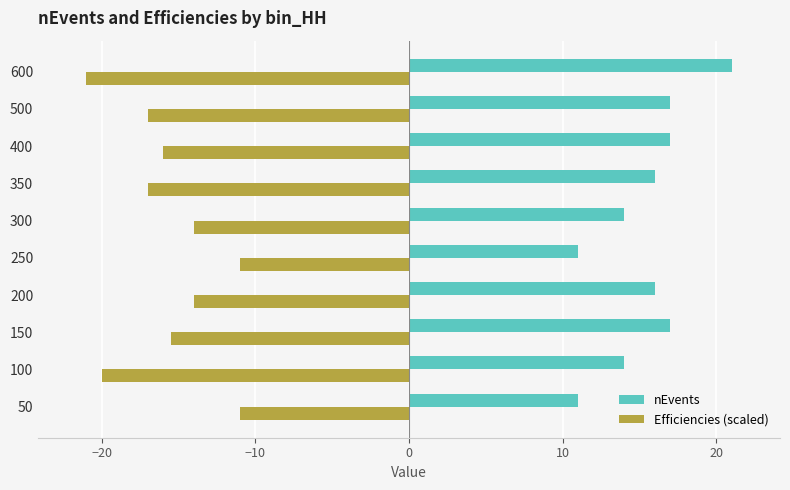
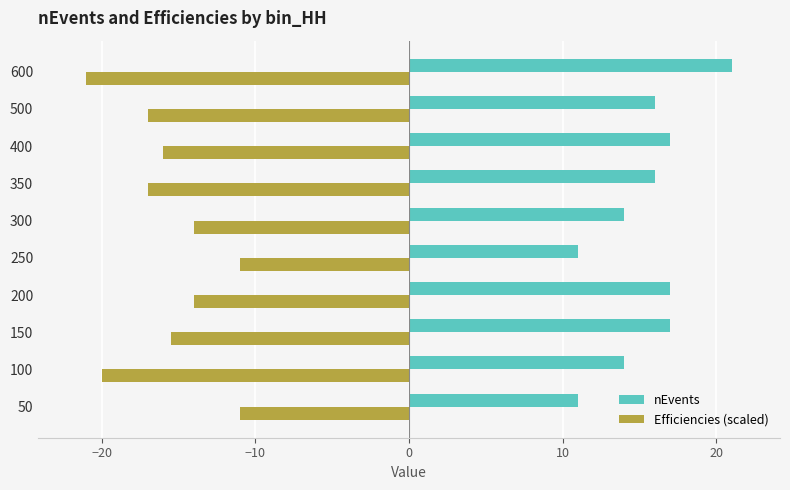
nEvents, 500: 17 -> 16
nEvents, 200: 16 -> 17
